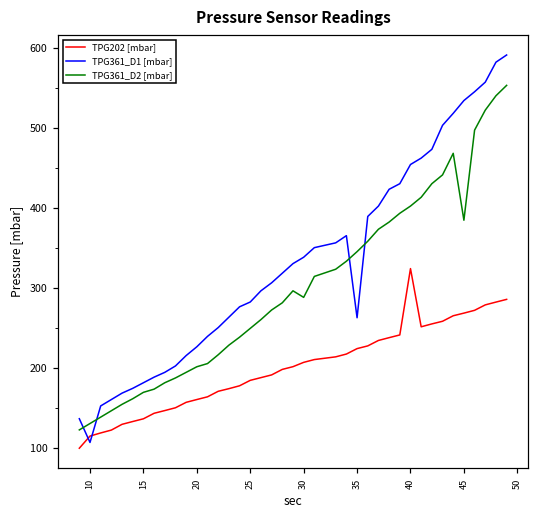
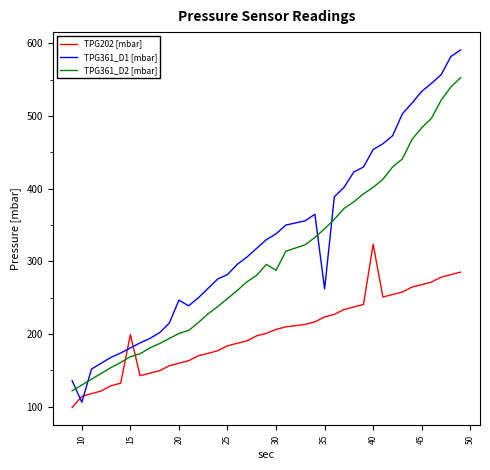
TPG202 [mbar], 15: 140 -> 200
TPG361_D1 [mbar], 20: 230 -> 250
TPG361_D2 [mbar], 45: 380 -> 480
